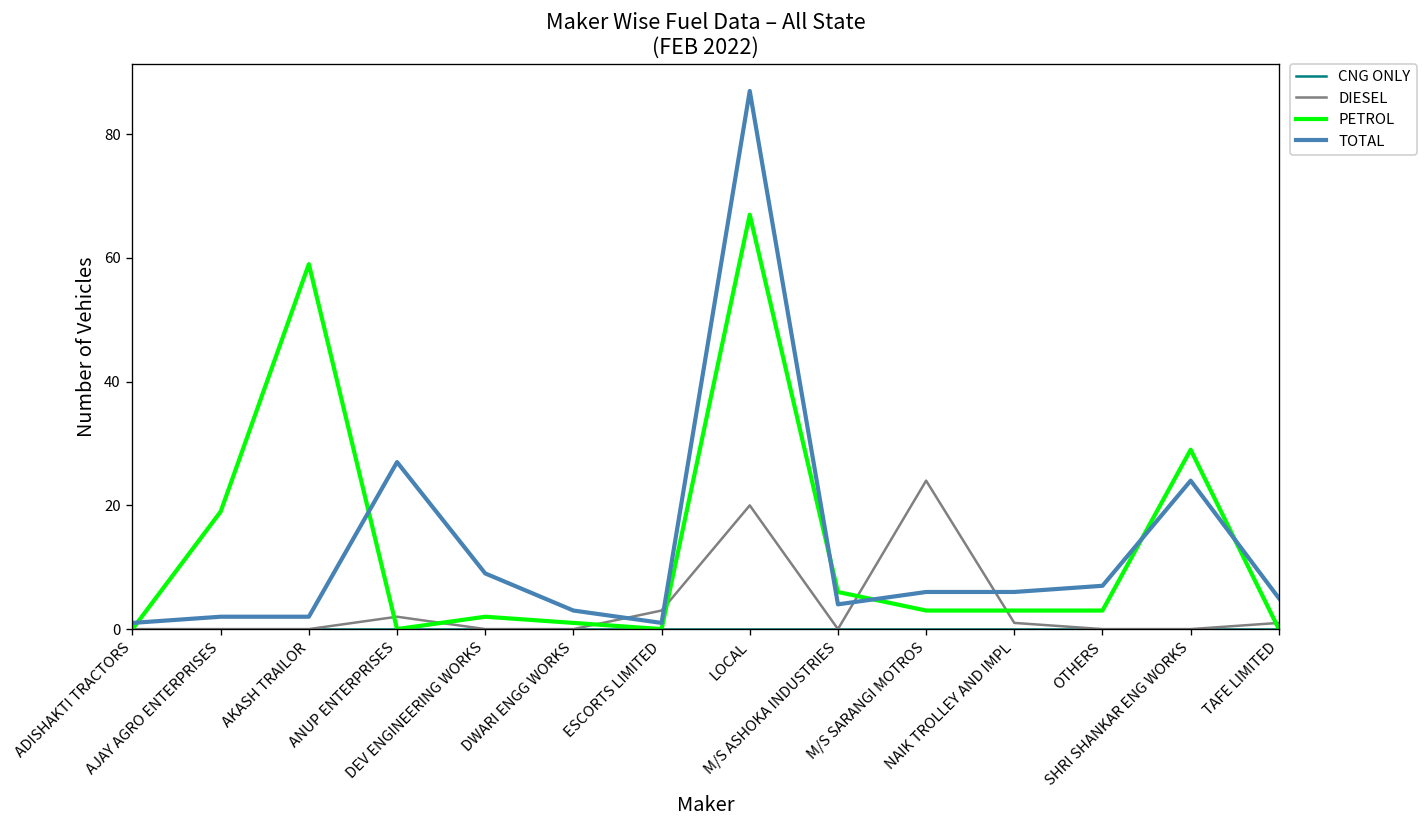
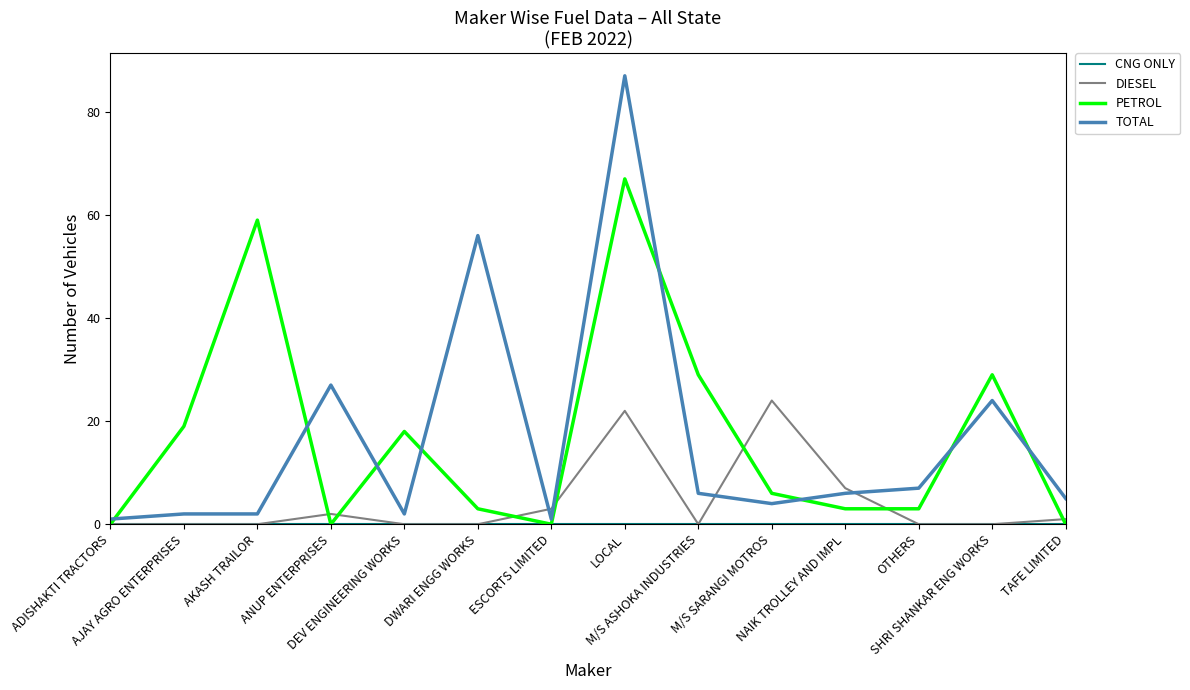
PETROL, DEV ENGINEERING WORKS: 2 -> 18
TOTAL, DEV ENGINEERING WORKS: 9 -> 2
PETROL, DWARI ENGG WORKS: 1 -> 3
TOTAL, DWARI ENGG WORKS: 3 -> 56
DIESEL, LOCAL: 20 -> 22
PETROL, M/S ASHOKA INDUSTRIES: 6 -> 29
TOTAL, M/S ASHOKA INDUSTRIES: 4 -> 6
PETROL, M/S SARANGI MOTROS: 3 -> 6
TOTAL, M/S SARANGI MOTROS: 6 -> 4
DIESEL, NAIK TROLLEY AND IMPL: 1 -> 7
